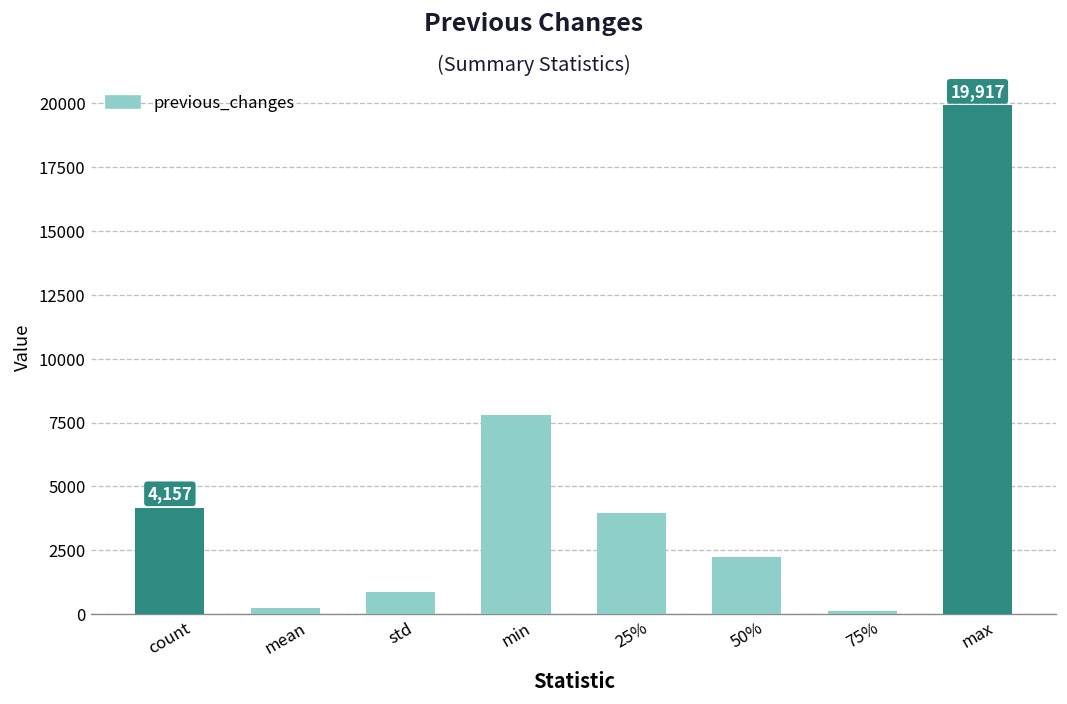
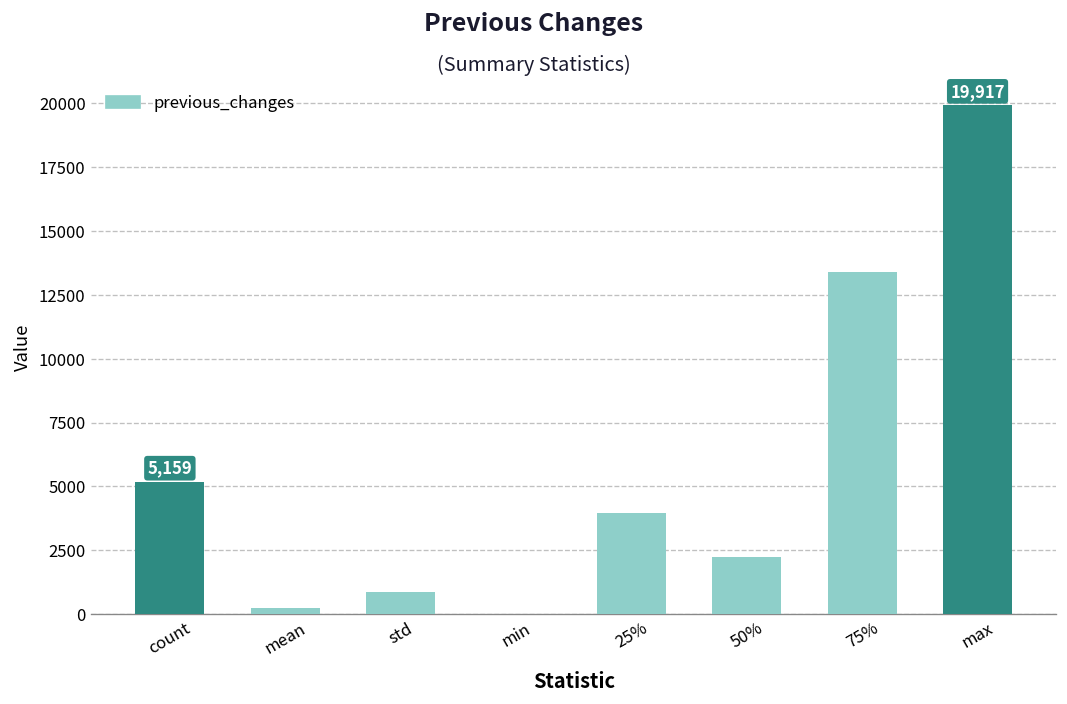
count: 4,157 -> 5,159
min: 7800 -> 0
75%: 100 -> 13400
